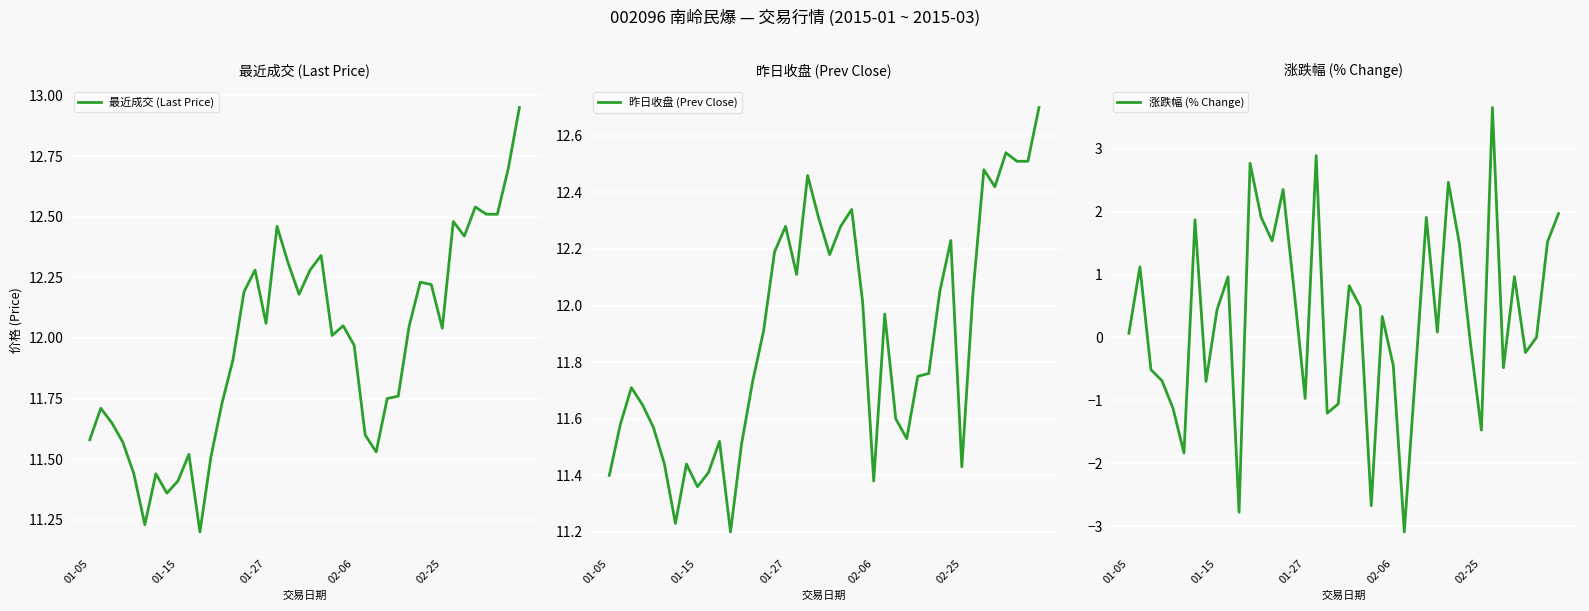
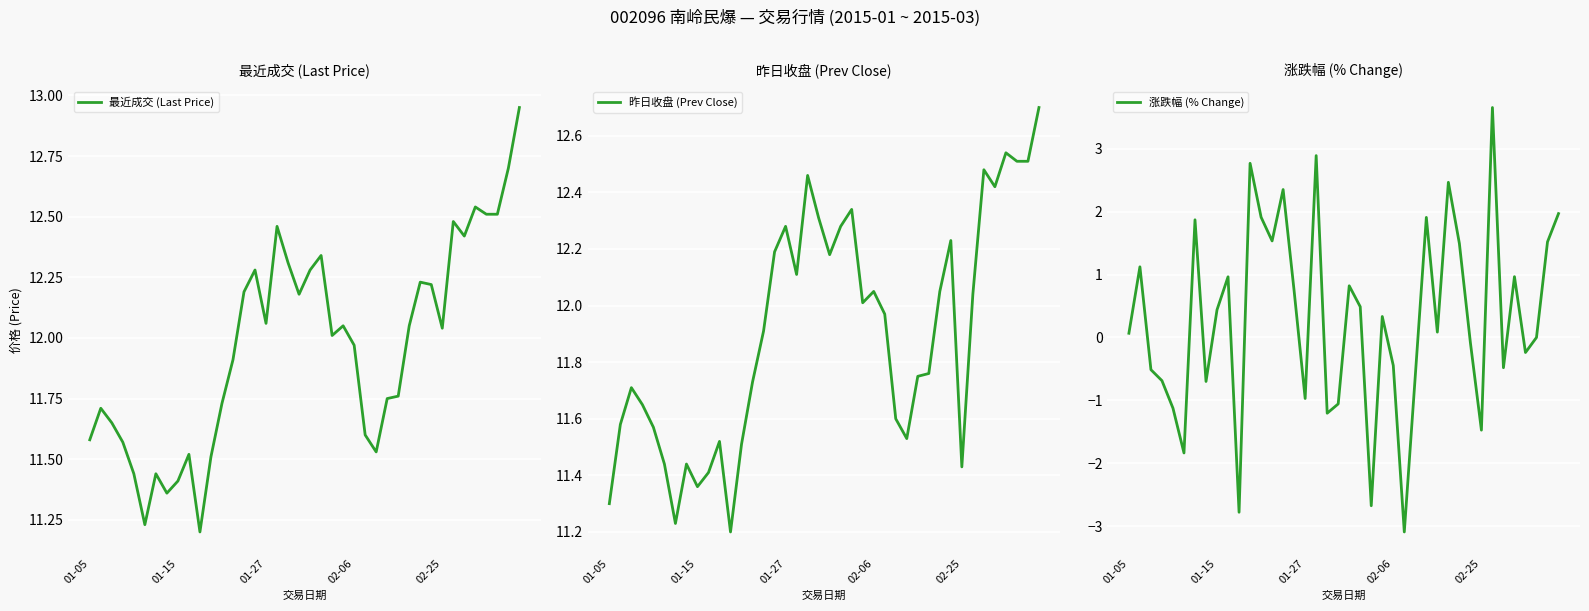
昨日收盘 (Prev Close), 01-05: 11.4 -> 11.3
昨日收盘 (Prev Close), 02-06: 11.38 -> 12.05
